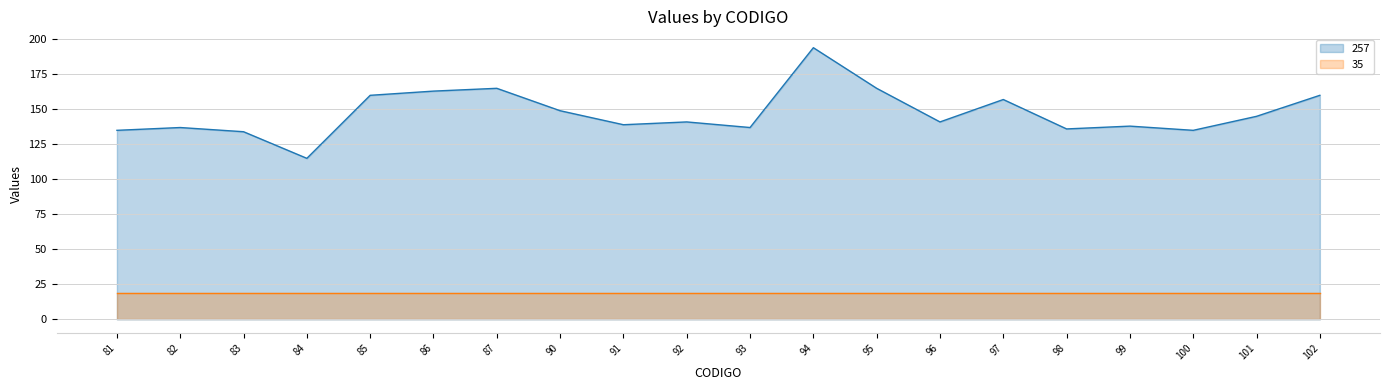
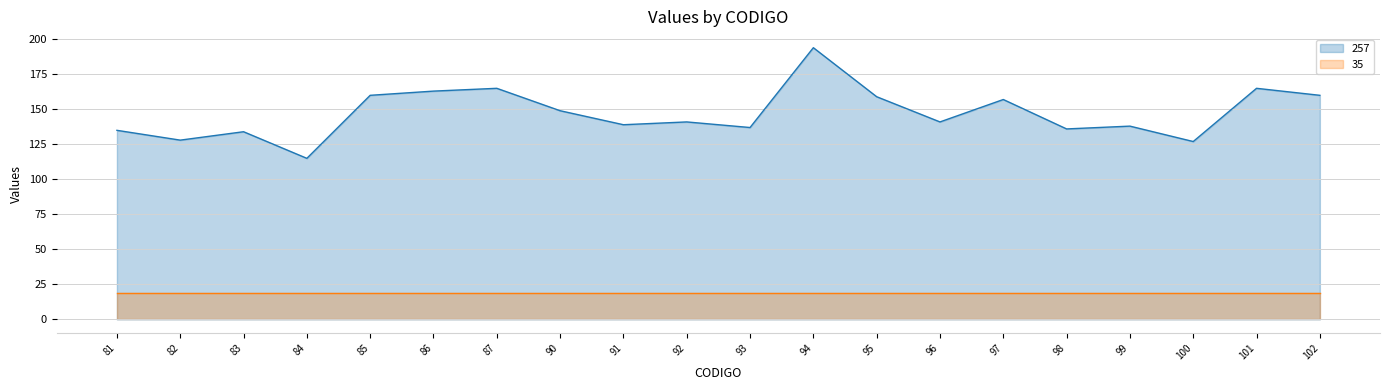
257, 82: 137 -> 128
257, 95: 165 -> 159
257, 100: 135 -> 127
257, 101: 145 -> 165
